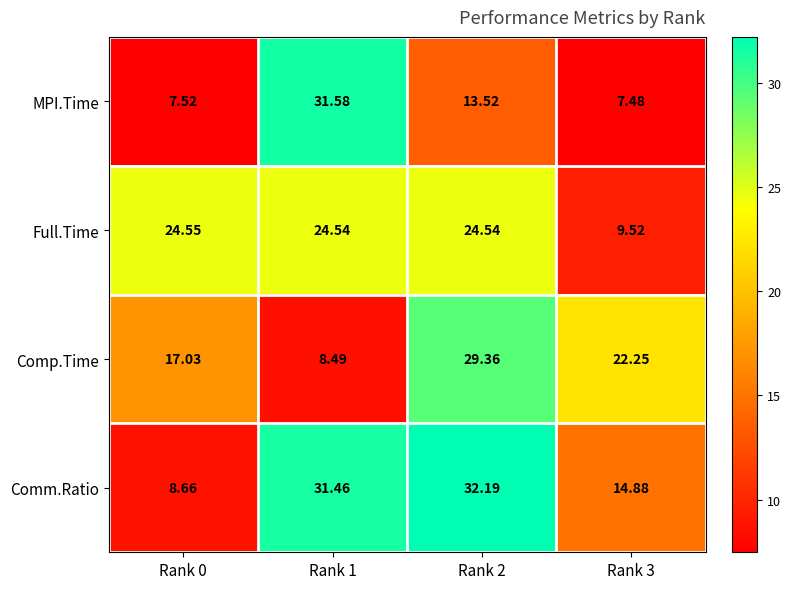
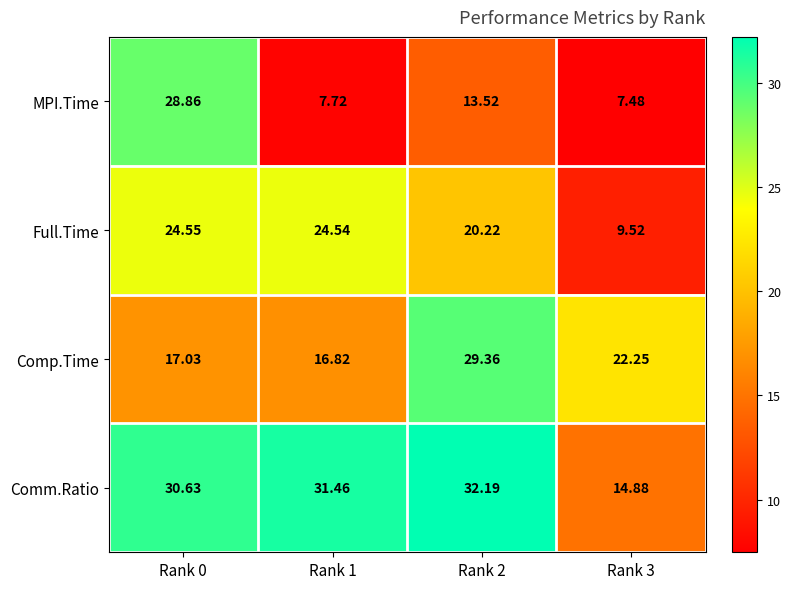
MPI.Time, Rank 0: 7.52 -> 28.86
MPI.Time, Rank 1: 31.58 -> 7.72
Full.Time, Rank 2: 24.54 -> 20.22
Comp.Time, Rank 1: 8.49 -> 16.82
Comm.Ratio, Rank 0: 8.66 -> 30.63
